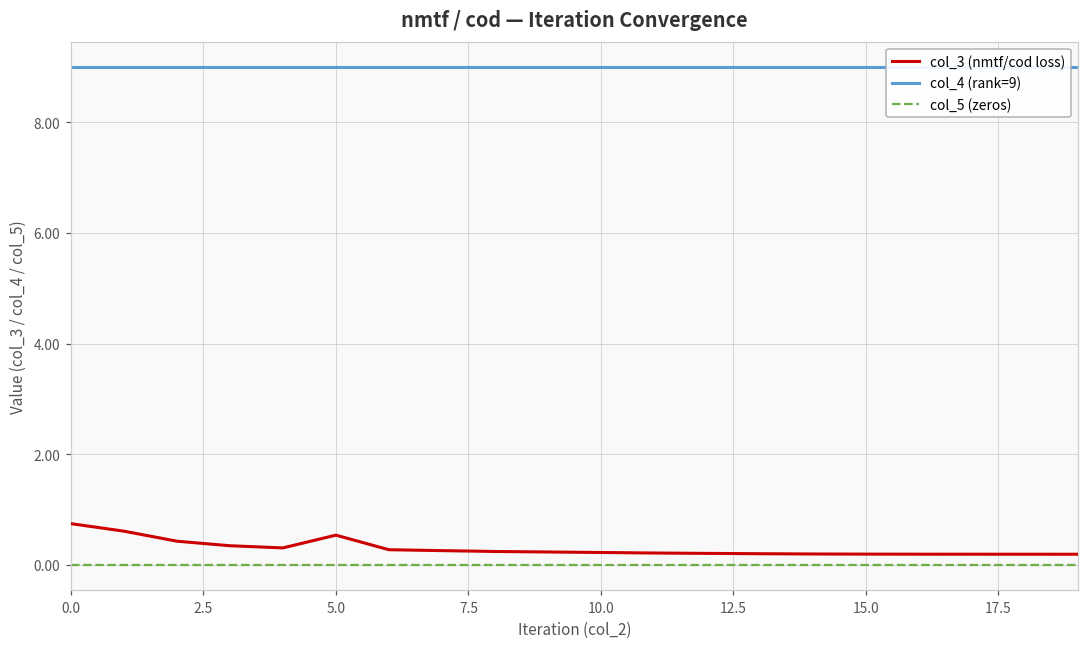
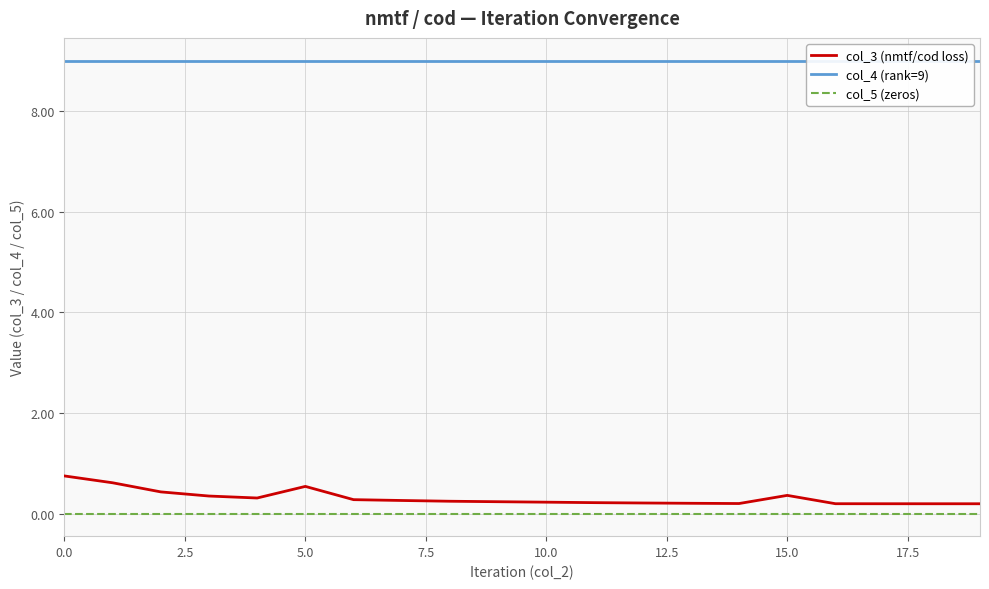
col_3 (nmtf/cod loss), 15.0: 0.2 -> 0.4
